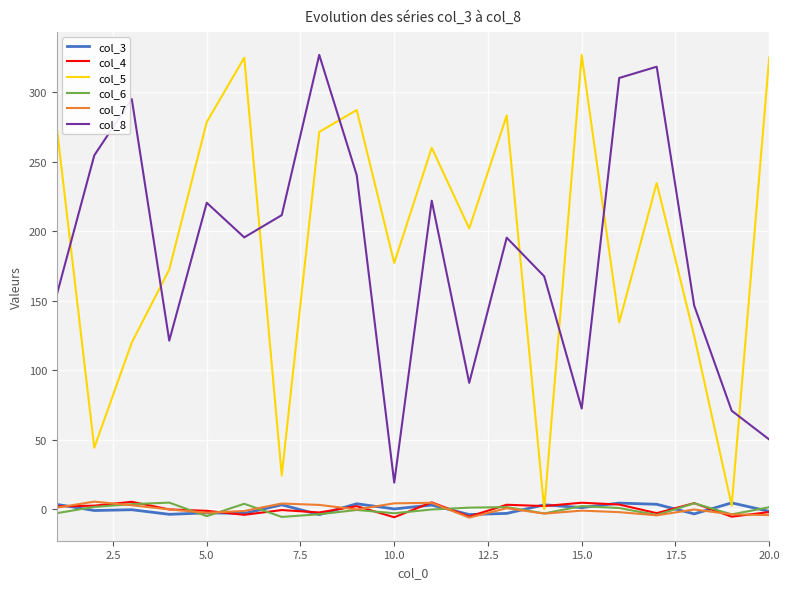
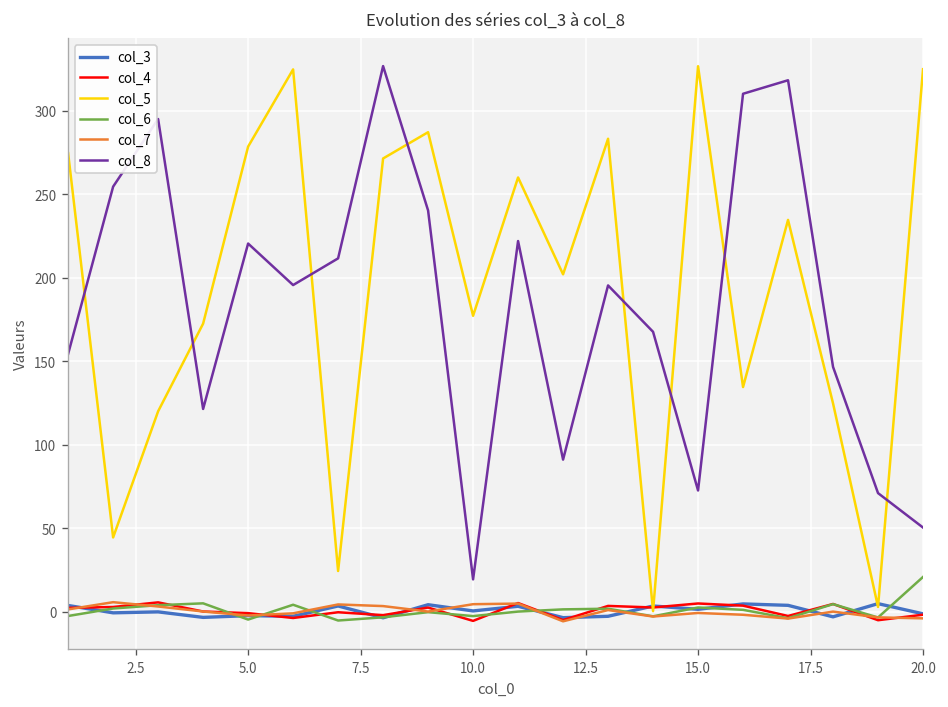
col_6, 20.0: 2 -> 21
